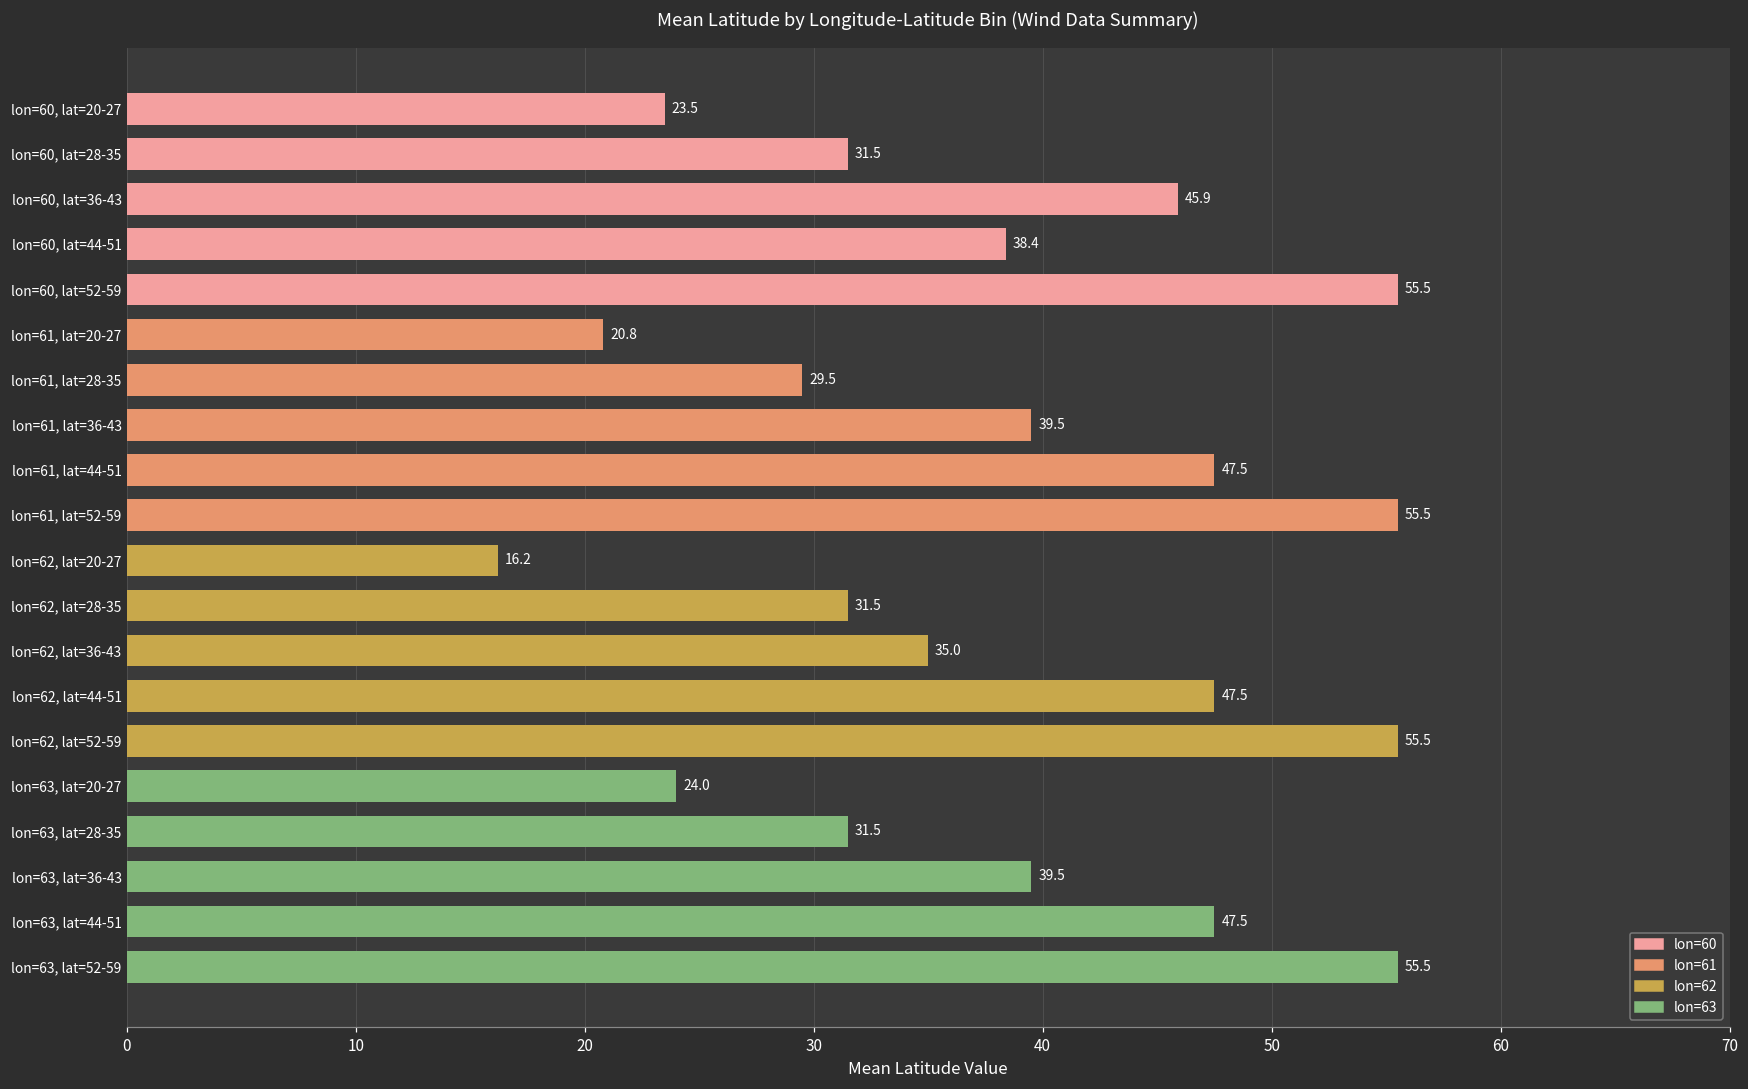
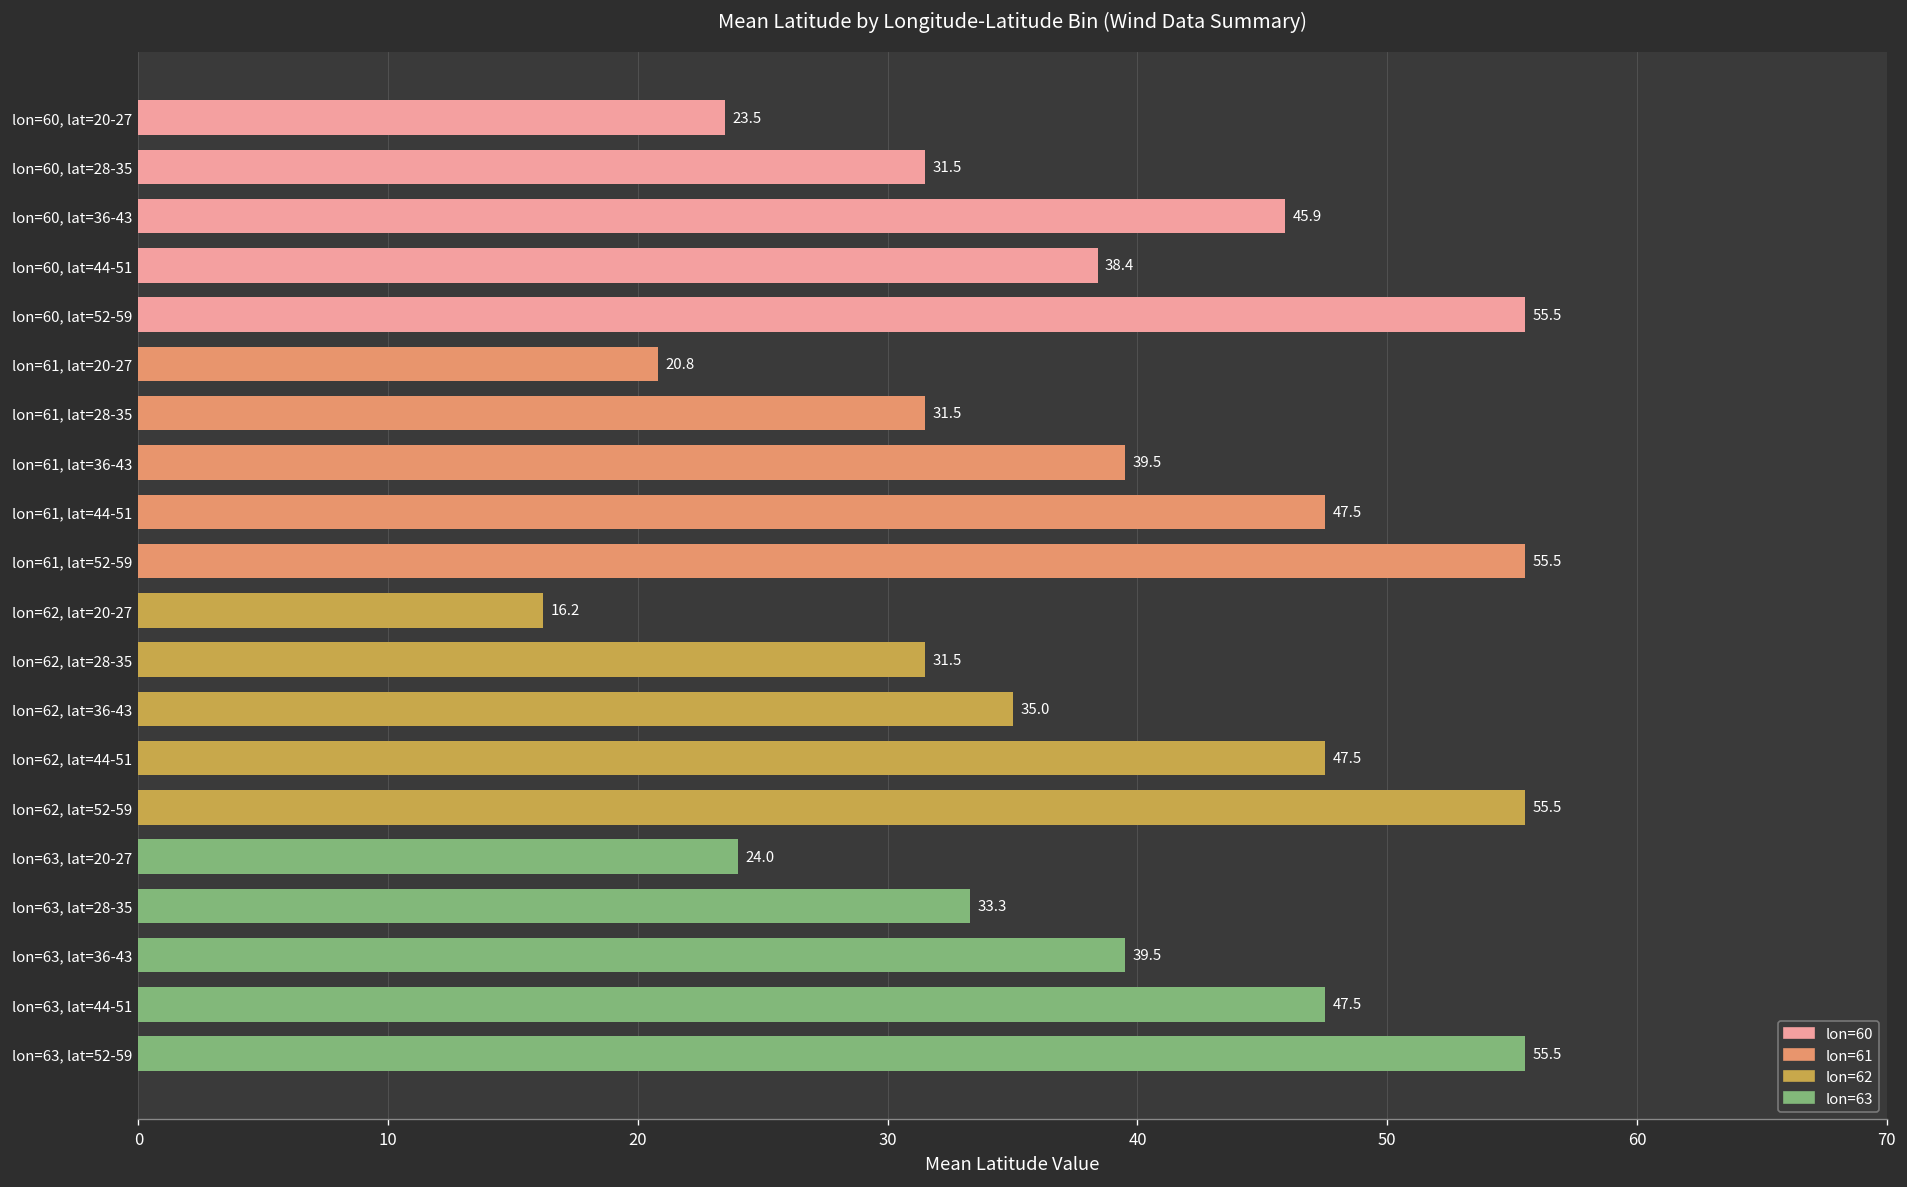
lon=61, lat=28-35: 29.5 -> 31.5
lon=63, lat=28-35: 31.5 -> 33.3
